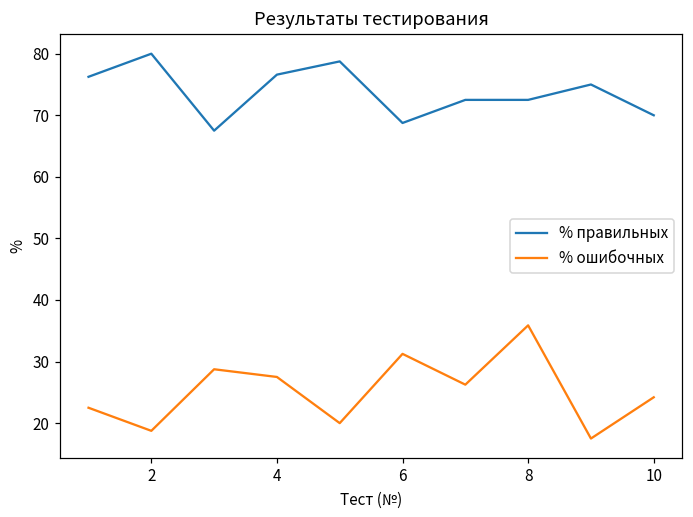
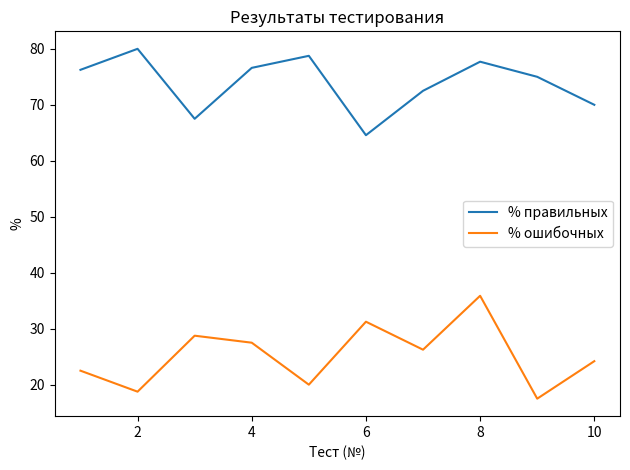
% правильных, 6: 69 -> 65
% правильных, 8: 73 -> 78
